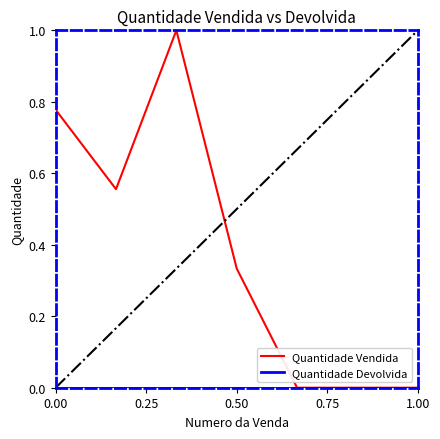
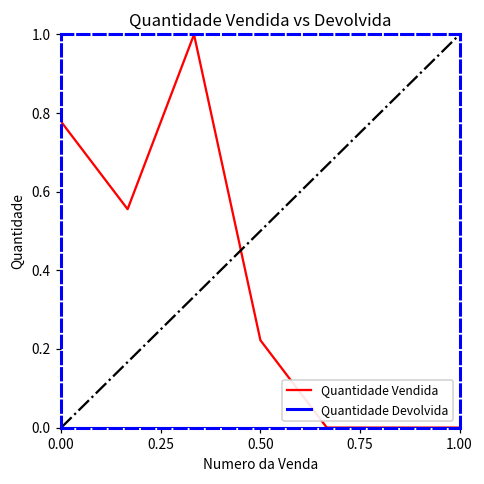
Quantidade Vendida, 0.50: 0.33 -> 0.22
